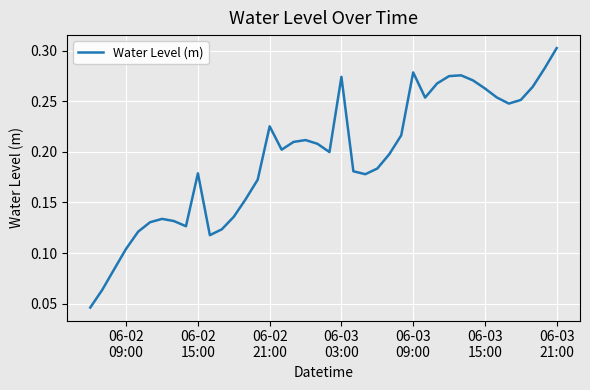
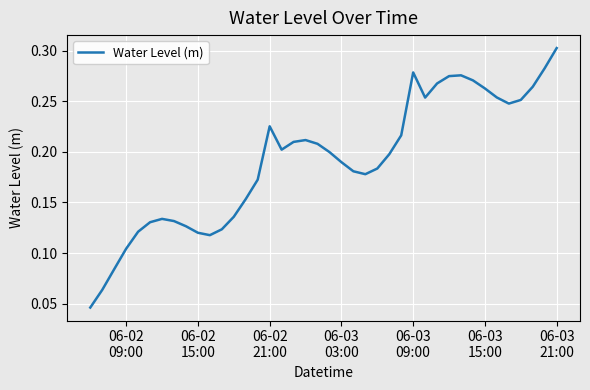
06-02 15:00: 0.179 -> 0.120
06-03 03:00: 0.274 -> 0.190
